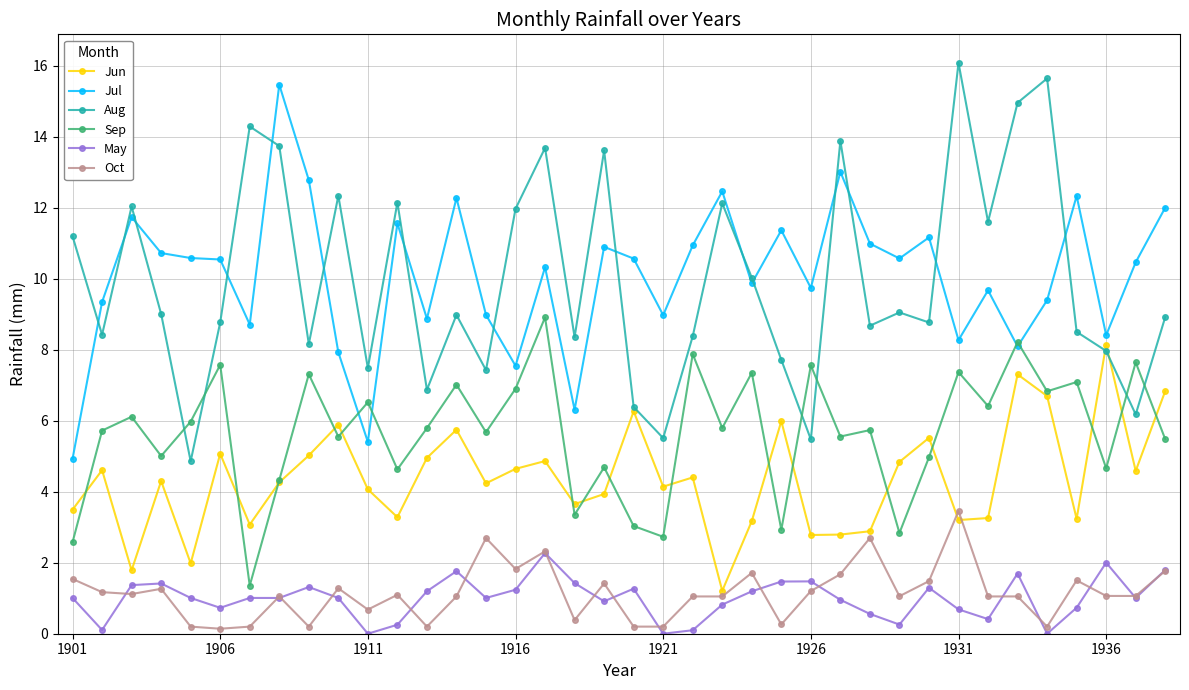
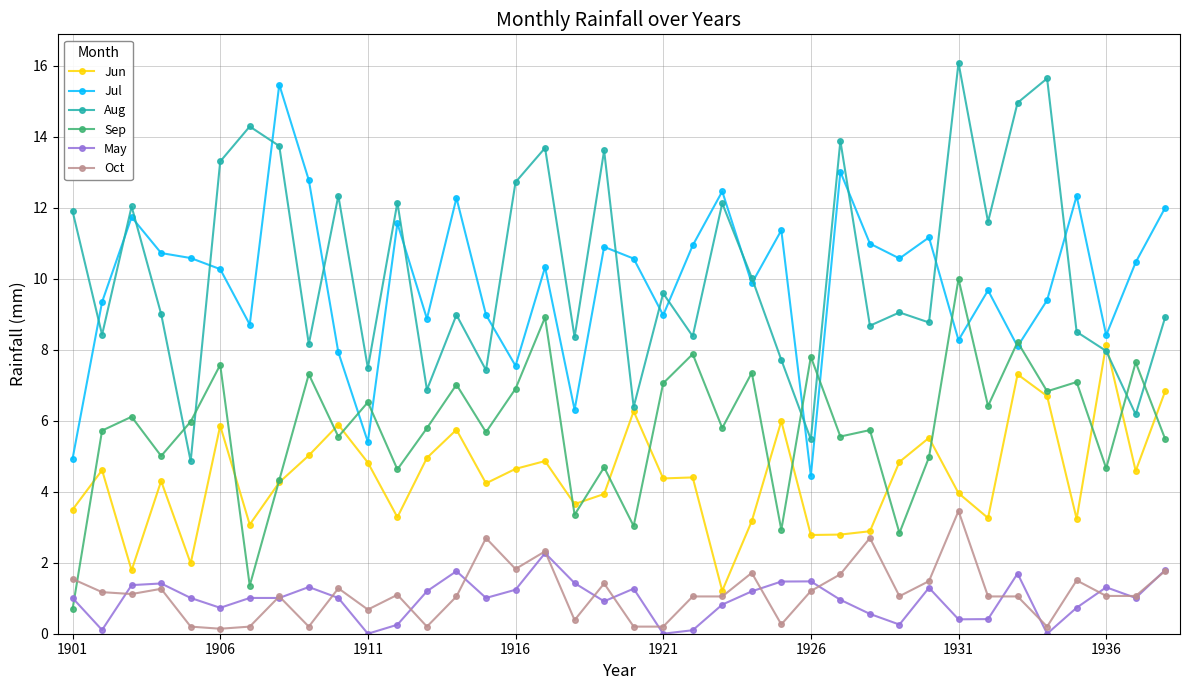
Aug, 1901: 11.2 -> 11.9
Sep, 1901: 2.6 -> 0.7
Jun, 1906: 5.1 -> 5.9
Jul, 1906: 10.5 -> 10.3
Aug, 1906: 8.8 -> 13.3
Jun, 1911: 4.1 -> 4.8
Aug, 1916: 12.0 -> 12.7
Jun, 1921: 4.1 -> 4.4
Aug, 1921: 5.5 -> 9.6
Sep, 1921: 2.7 -> 7.1
Jul, 1926: 9.7 -> 4.4
Sep, 1926: 7.6 -> 7.8
Jun, 1931: 3.2 -> 4.0
Sep, 1931: 7.4 -> 10.0
May, 1931: 0.7 -> 0.4
May, 1936: 2.0 -> 1.3
